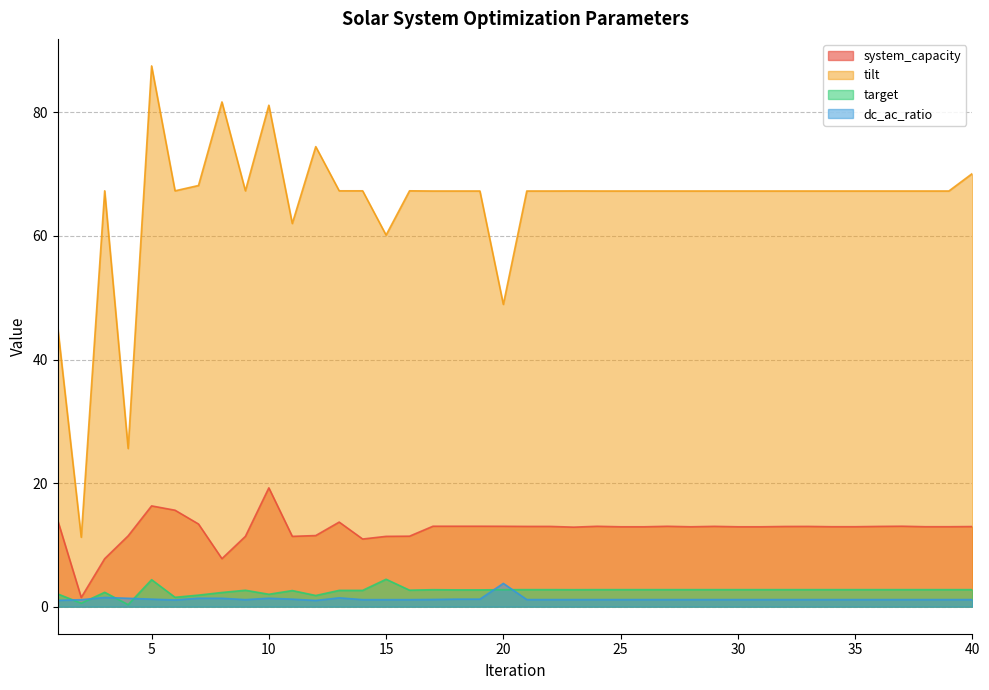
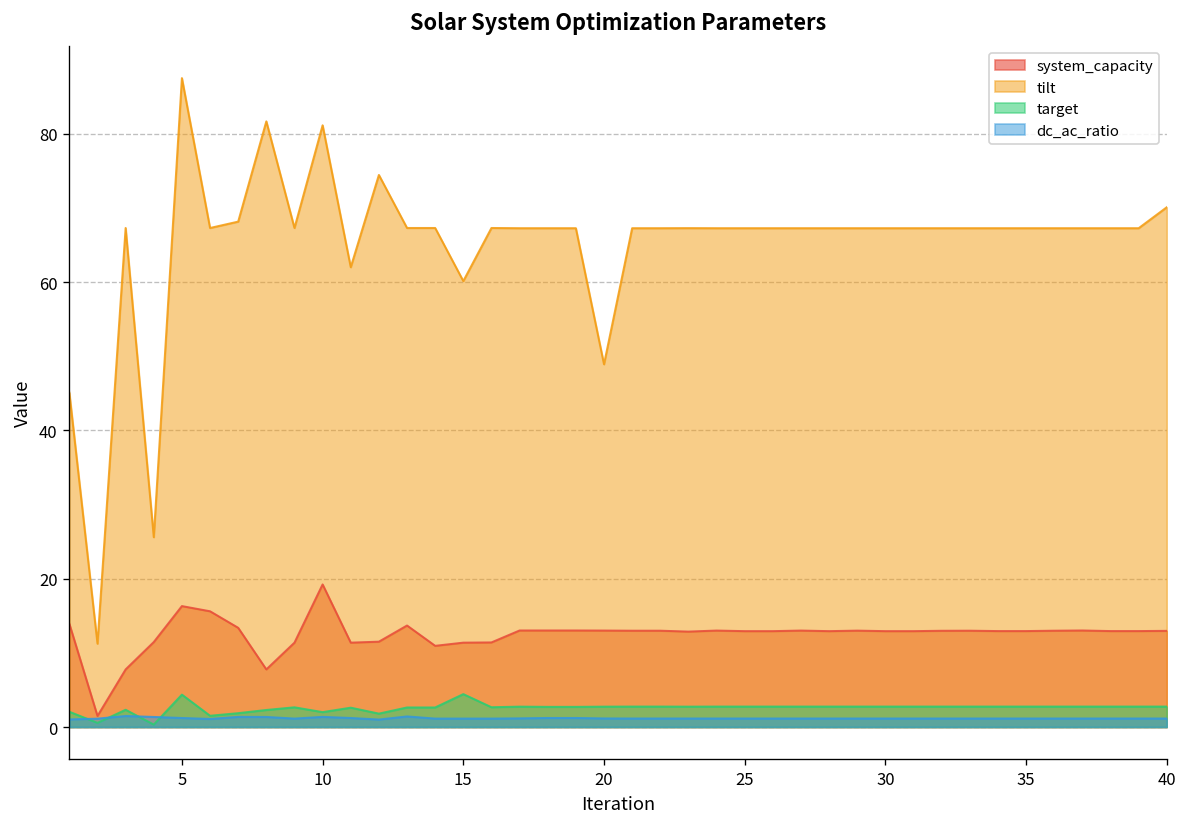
dc_ac_ratio, 20: 4 -> 1
